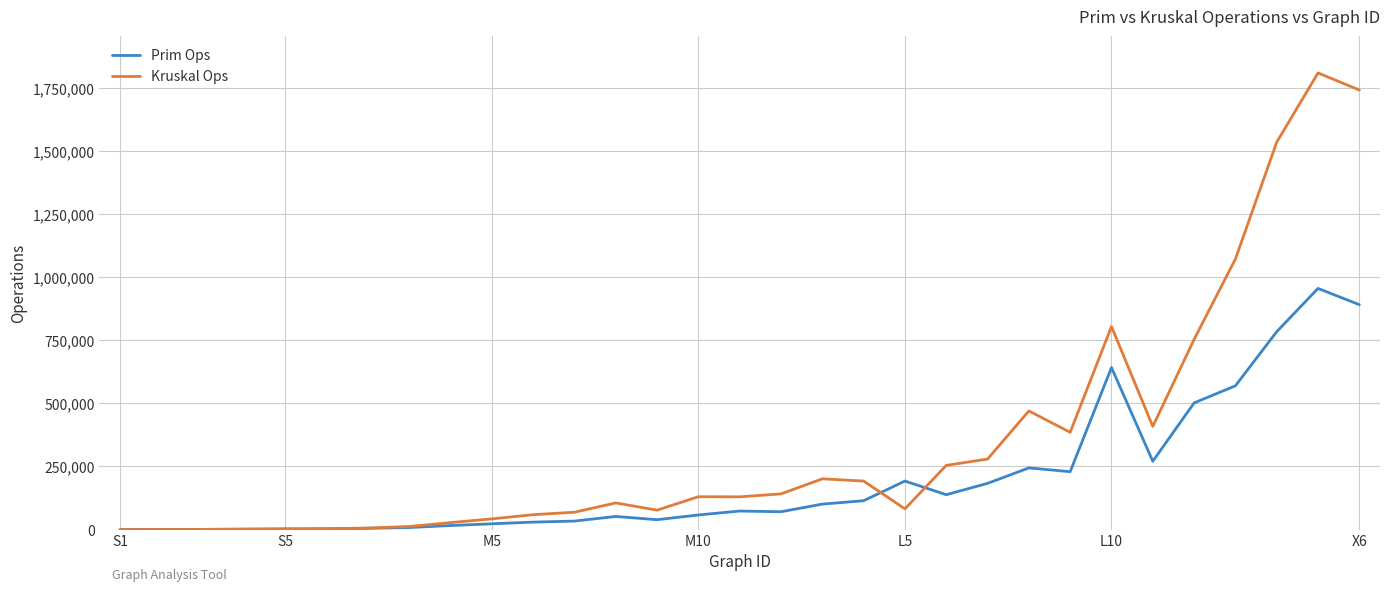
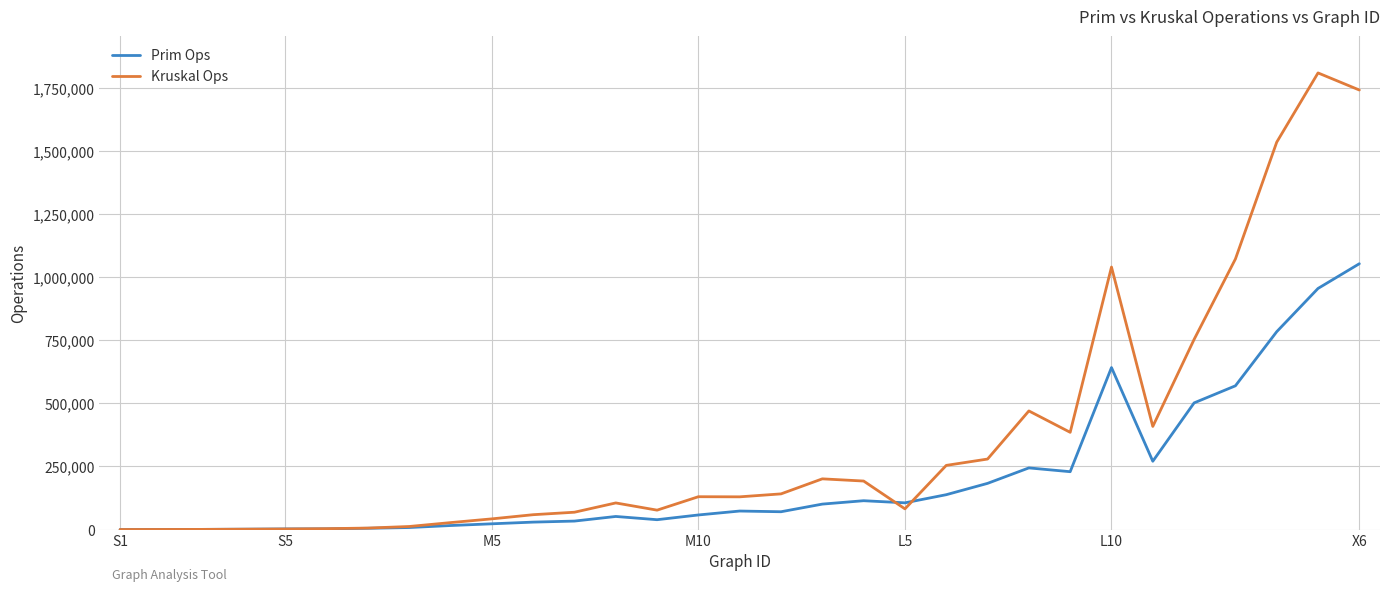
Prim Ops, L5: 190,000 -> 110,000
Kruskal Ops, L10: 800,000 -> 1,040,000
Prim Ops, X6: 890,000 -> 1,050,000
